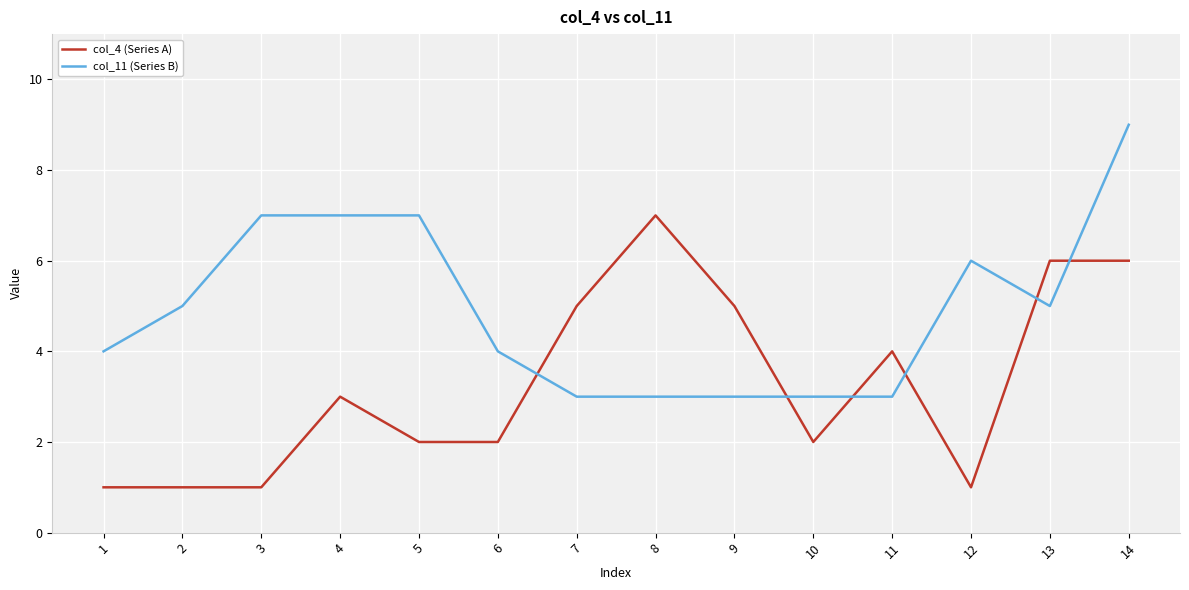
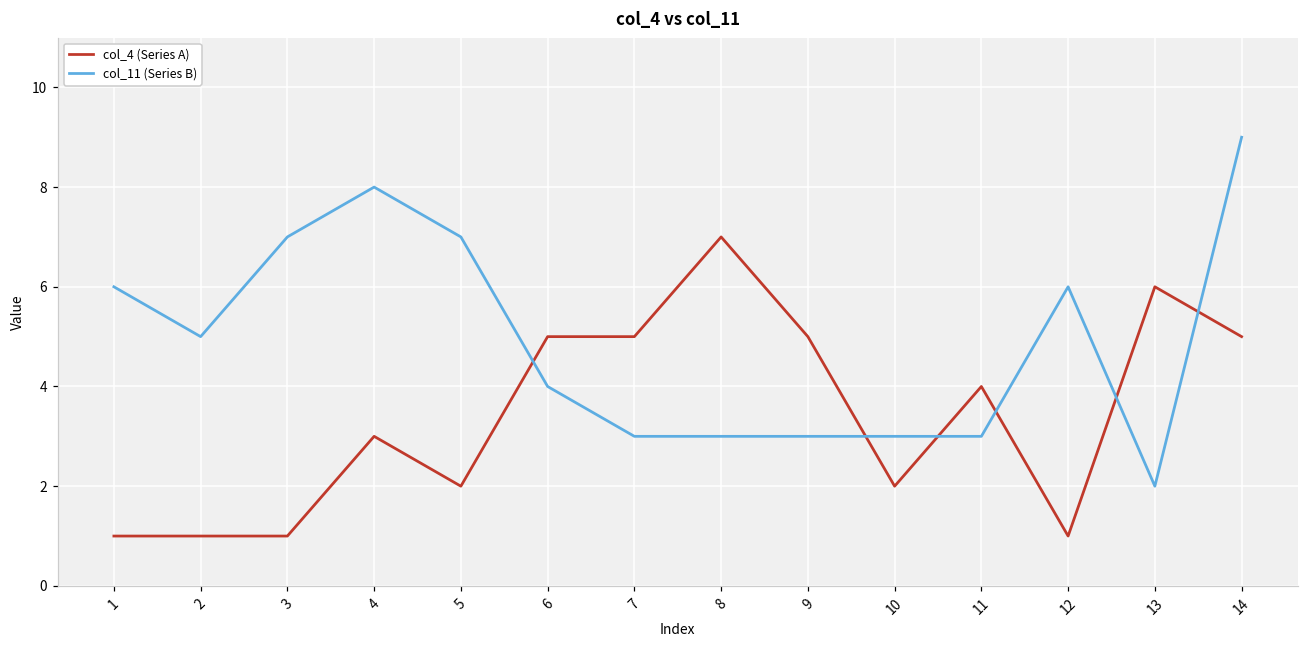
col_11 (Series B), 1: 4 -> 6
col_11 (Series B), 4: 7 -> 8
col_4 (Series A), 6: 2 -> 5
col_11 (Series B), 13: 5 -> 2
col_4 (Series A), 14: 6 -> 5
